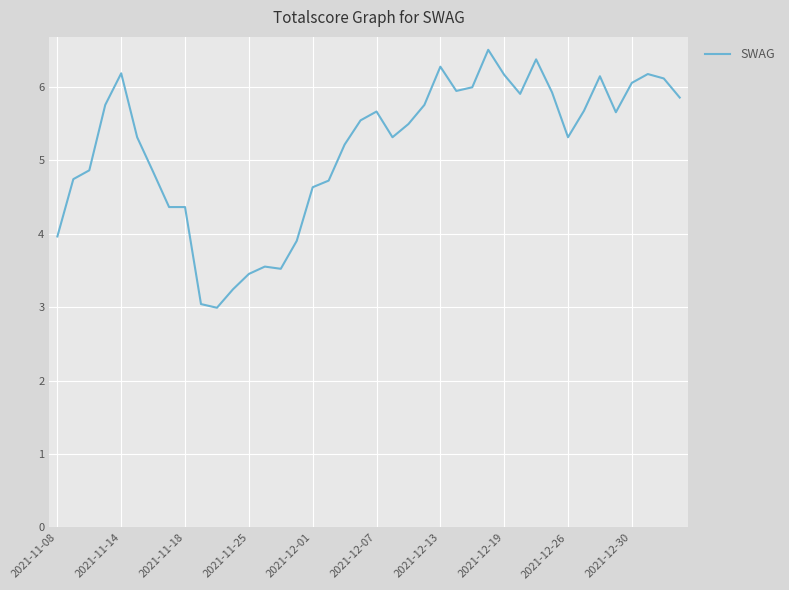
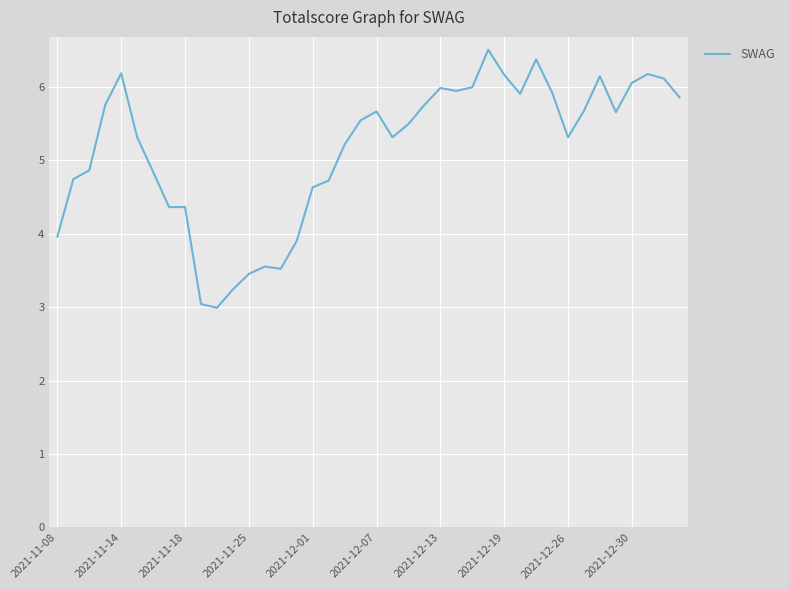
2021-12-13: 6.3 -> 6.0
